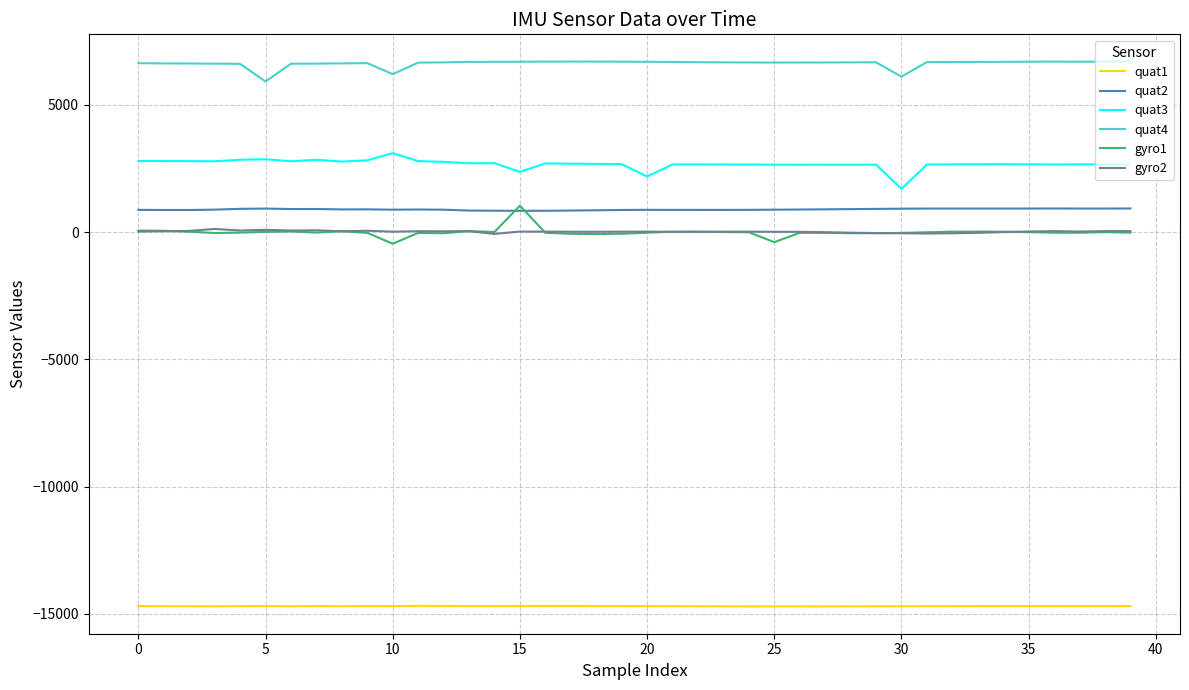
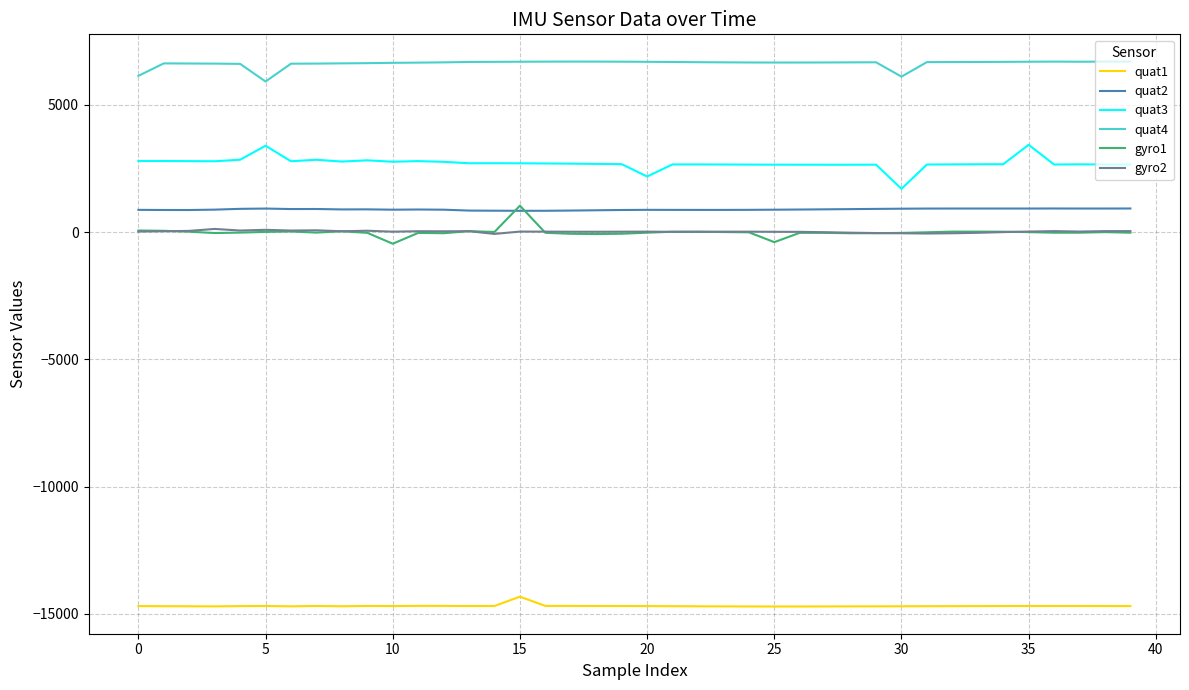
quat4, 0: 6600 -> 6100
quat3, 5: 2900 -> 3400
quat3, 10: 3100 -> 2800
quat4, 10: 6200 -> 6700
quat1, 15: -14700 -> -14300
quat3, 15: 2400 -> 2700
quat3, 35: 2700 -> 3400
